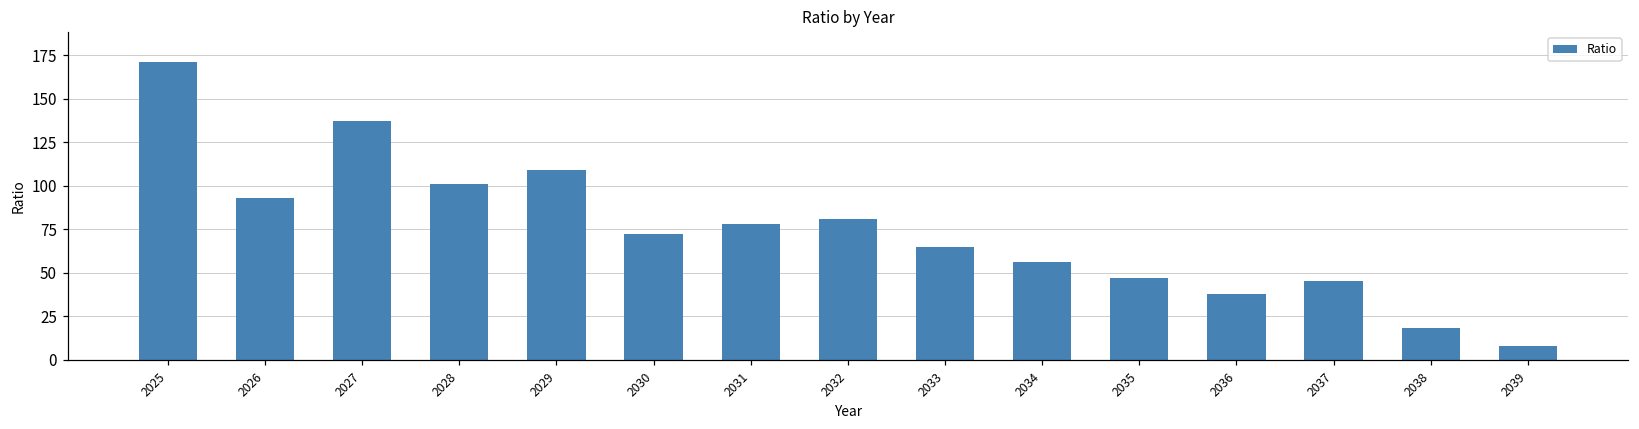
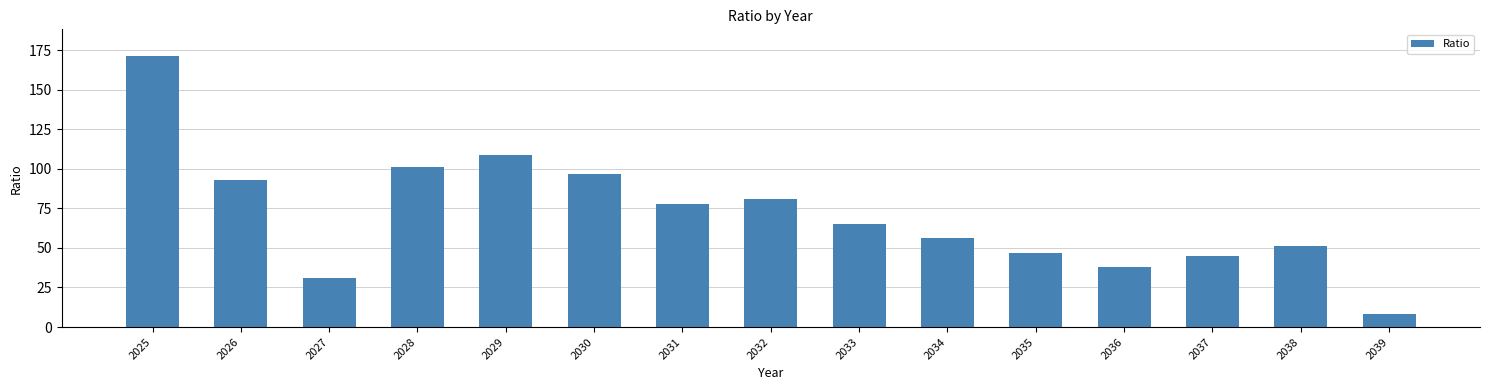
2027: 137 -> 31
2030: 72 -> 97
2038: 18 -> 51
